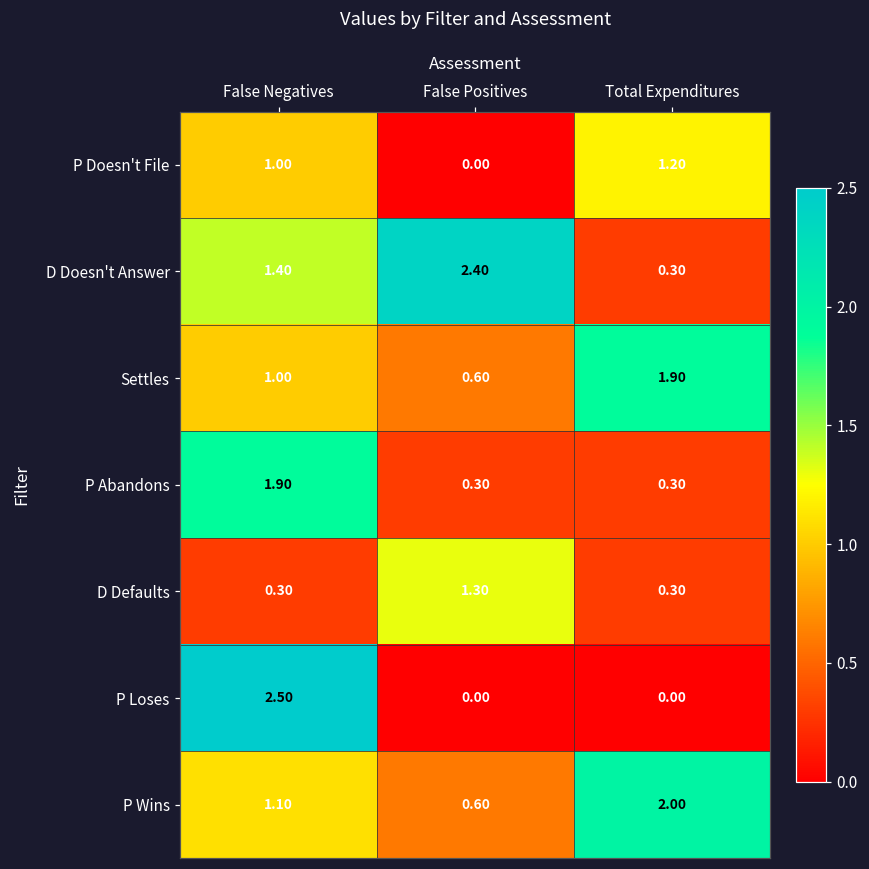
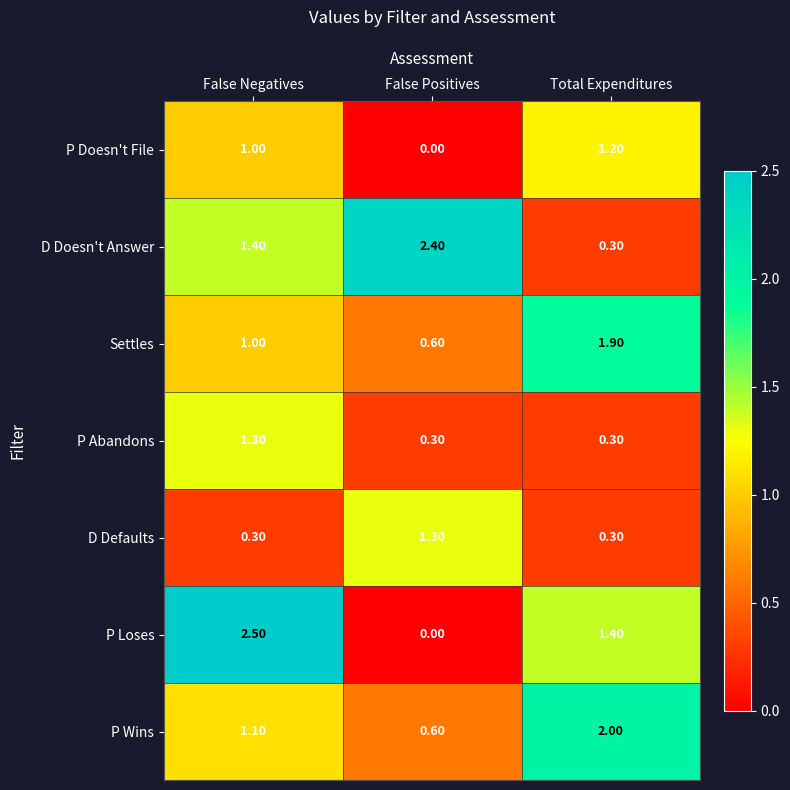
P Abandons, False Negatives: 1.90 -> 1.30
P Loses, Total Expenditures: 0.00 -> 1.40
